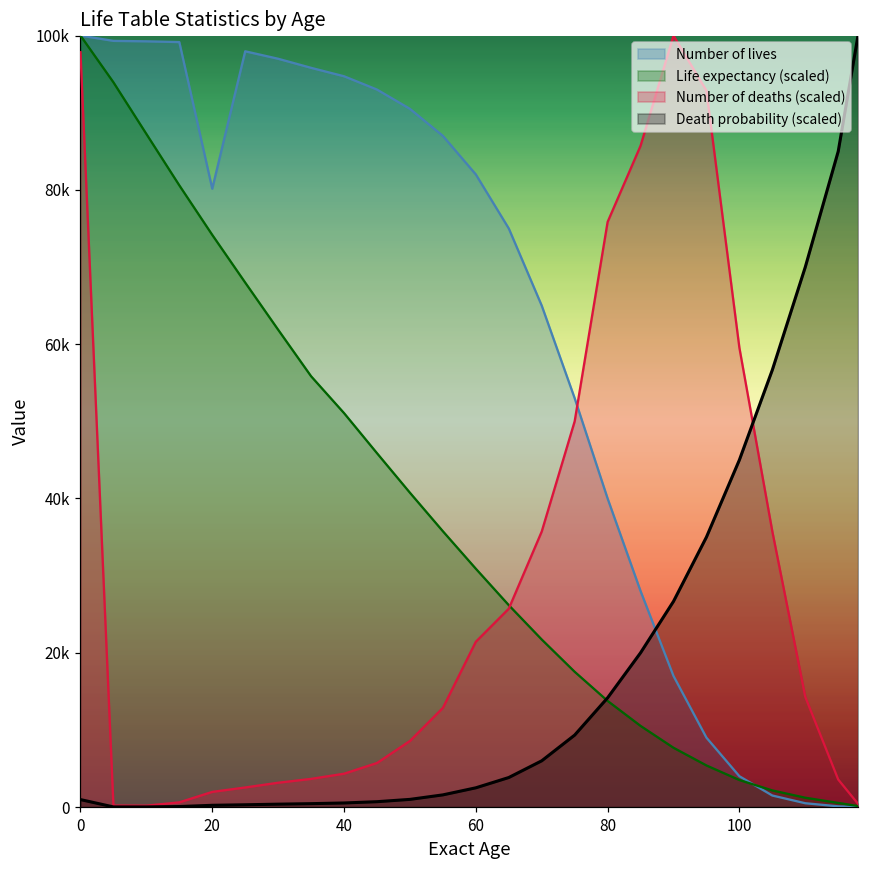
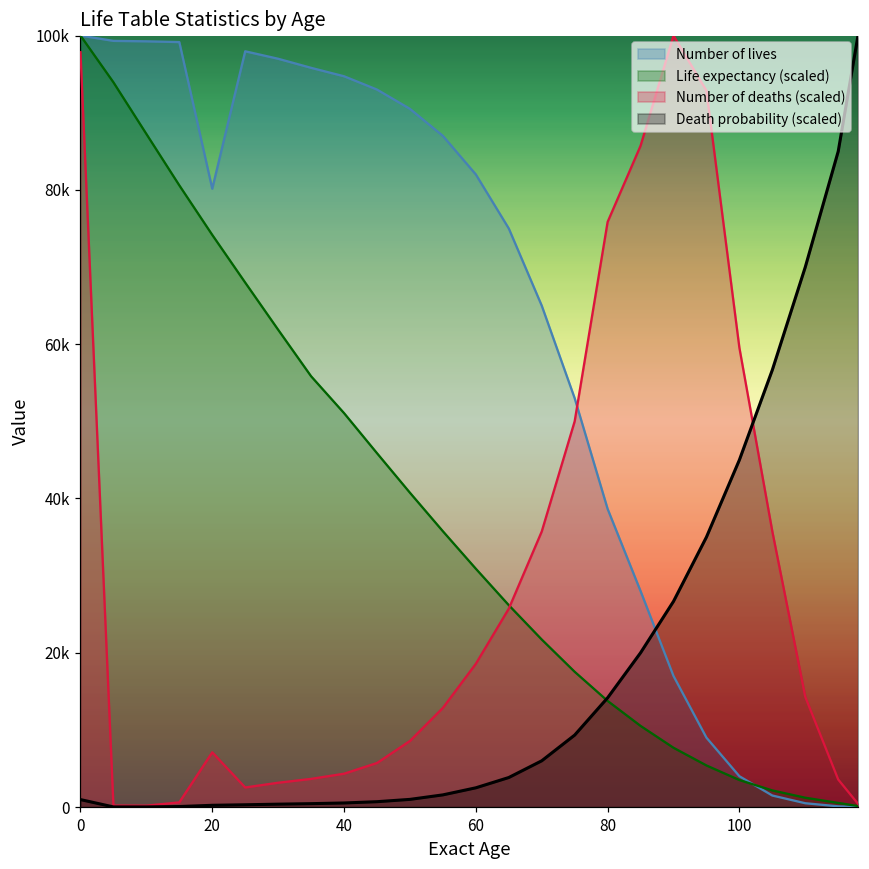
Number of deaths (scaled), 20: 2000 -> 7000
Number of deaths (scaled), 60: 21000 -> 19000
Number of lives, 80: 40000 -> 39000
